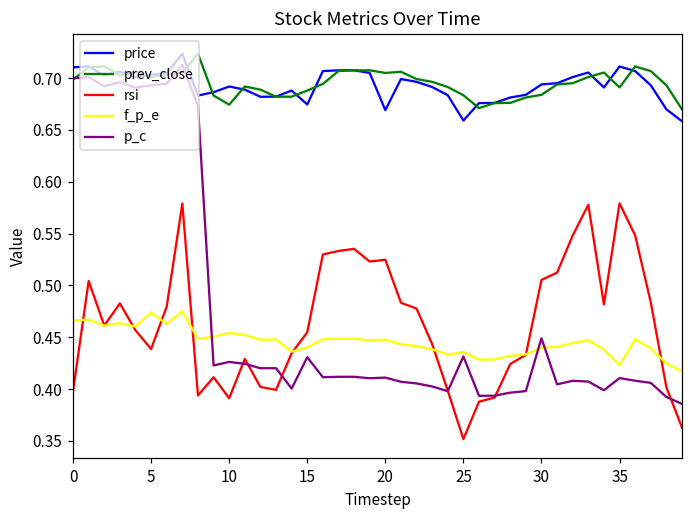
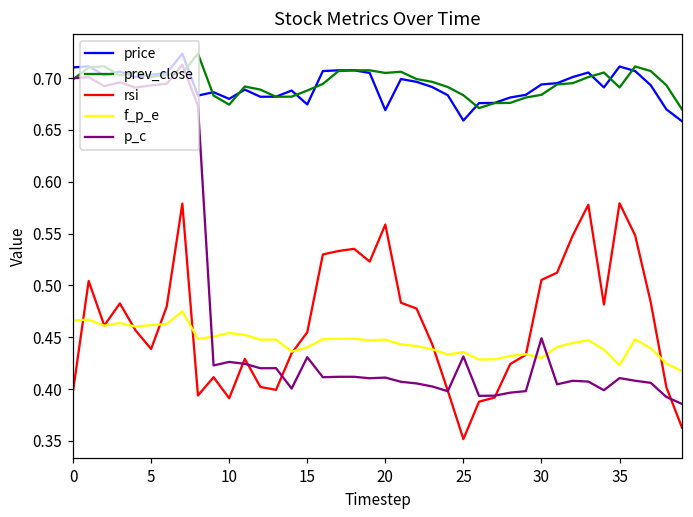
f_p_e, 5: 0.47 -> 0.46
price, 10: 0.69 -> 0.68
rsi, 20: 0.52 -> 0.56
f_p_e, 30: 0.44 -> 0.43
